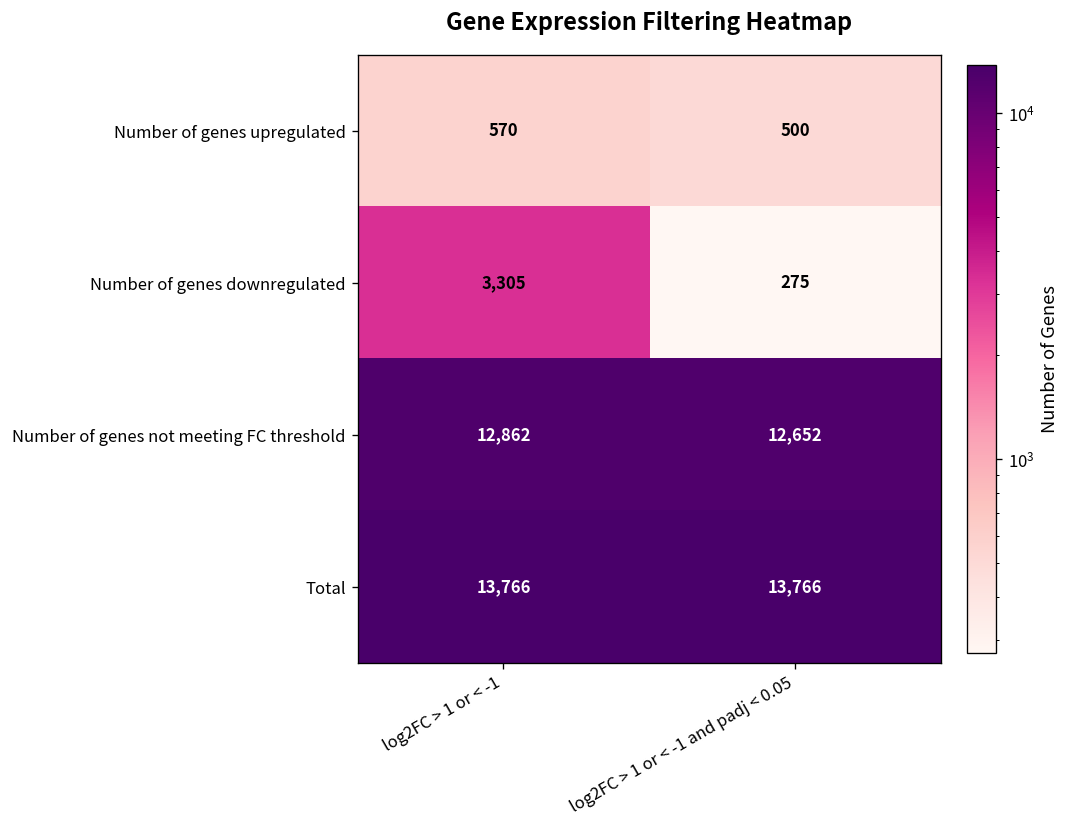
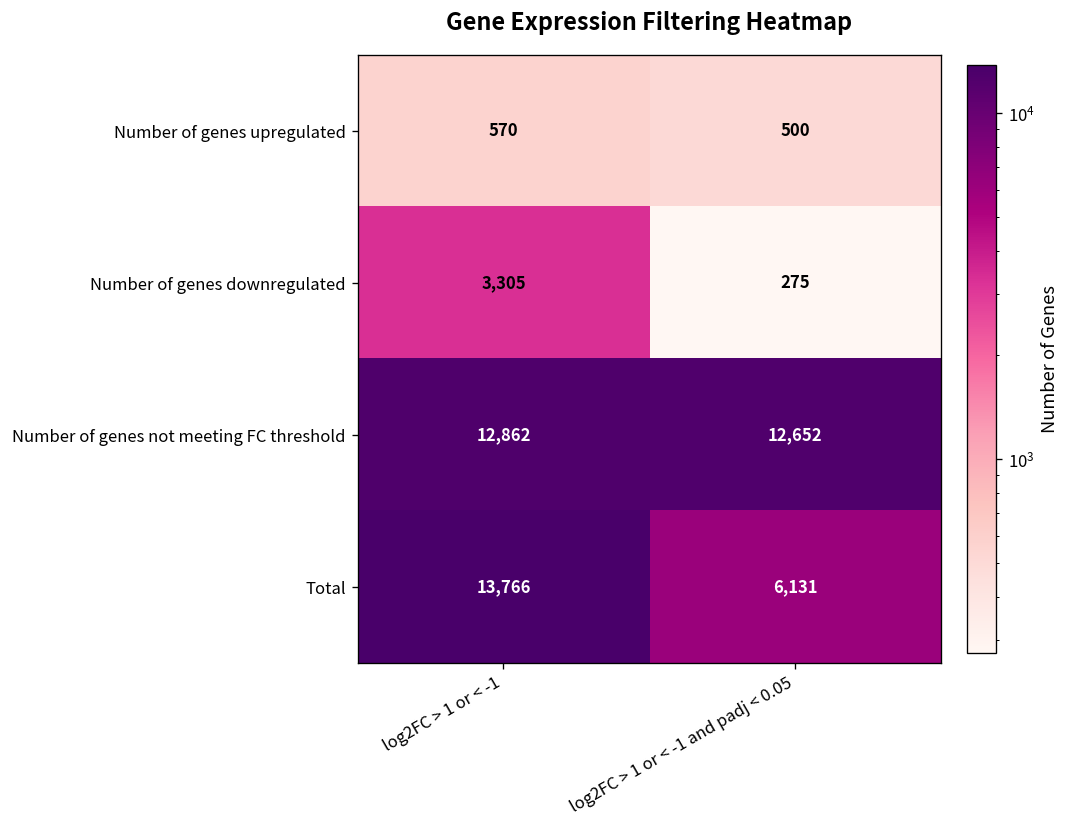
Total, log2FC > 1 or < -1 and padj < 0.05: 13,766 -> 6,131
